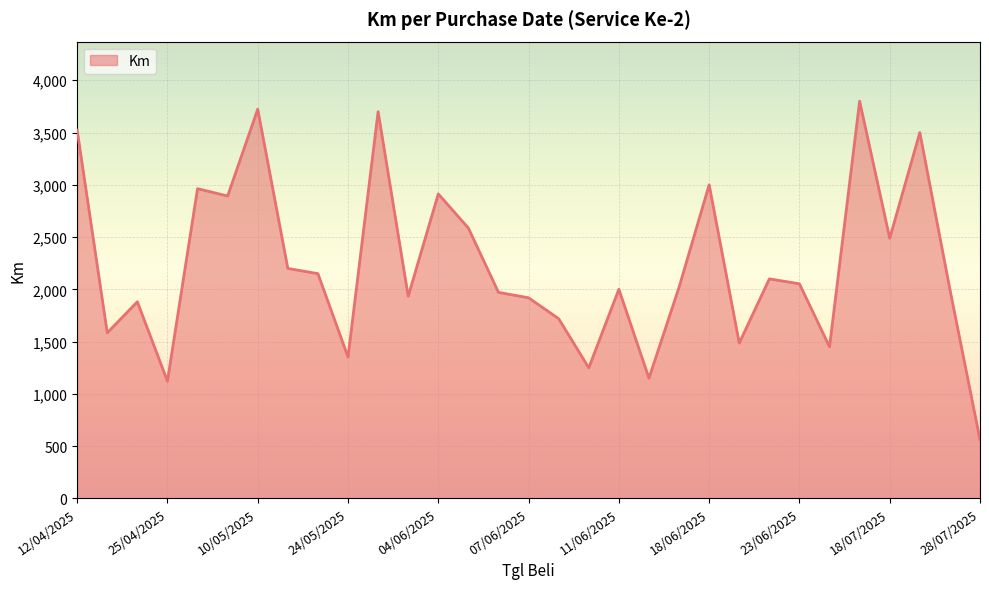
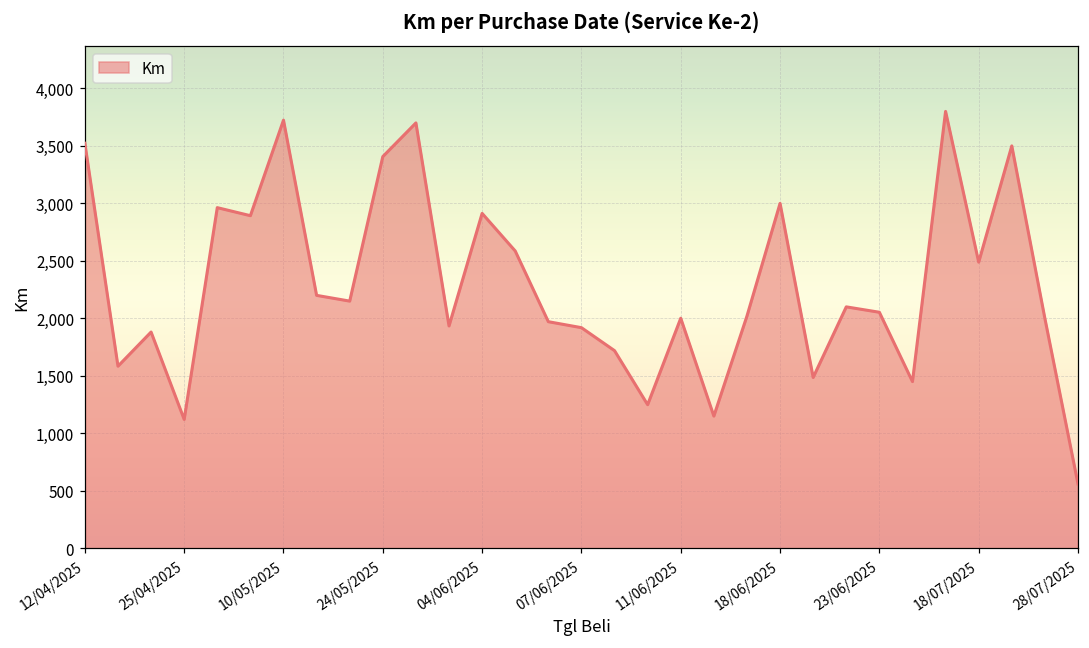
24/05/2025: 1,350 -> 3,410
